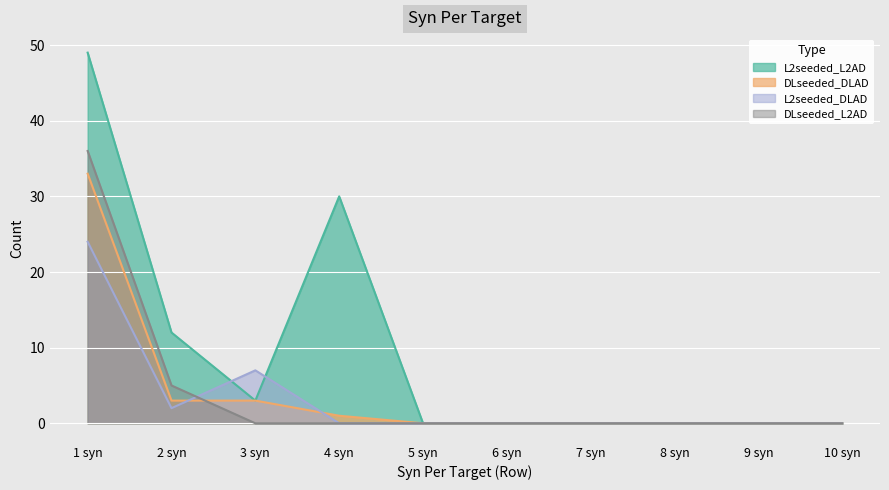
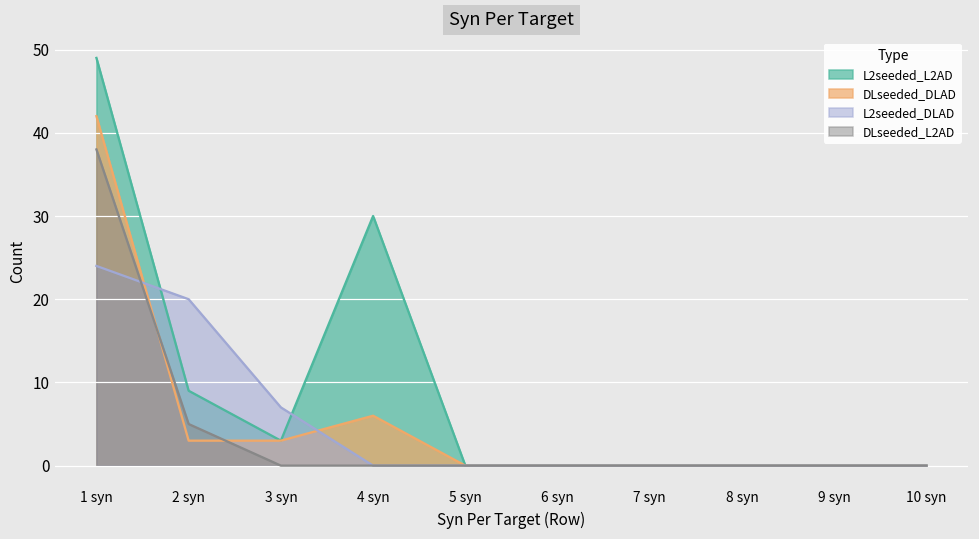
DLseeded_DLAD, 1 syn: 33 -> 42
DLseeded_L2AD, 1 syn: 36 -> 38
L2seeded_L2AD, 2 syn: 12 -> 9
L2seeded_DLAD, 2 syn: 2 -> 20
DLseeded_DLAD, 4 syn: 1 -> 6
